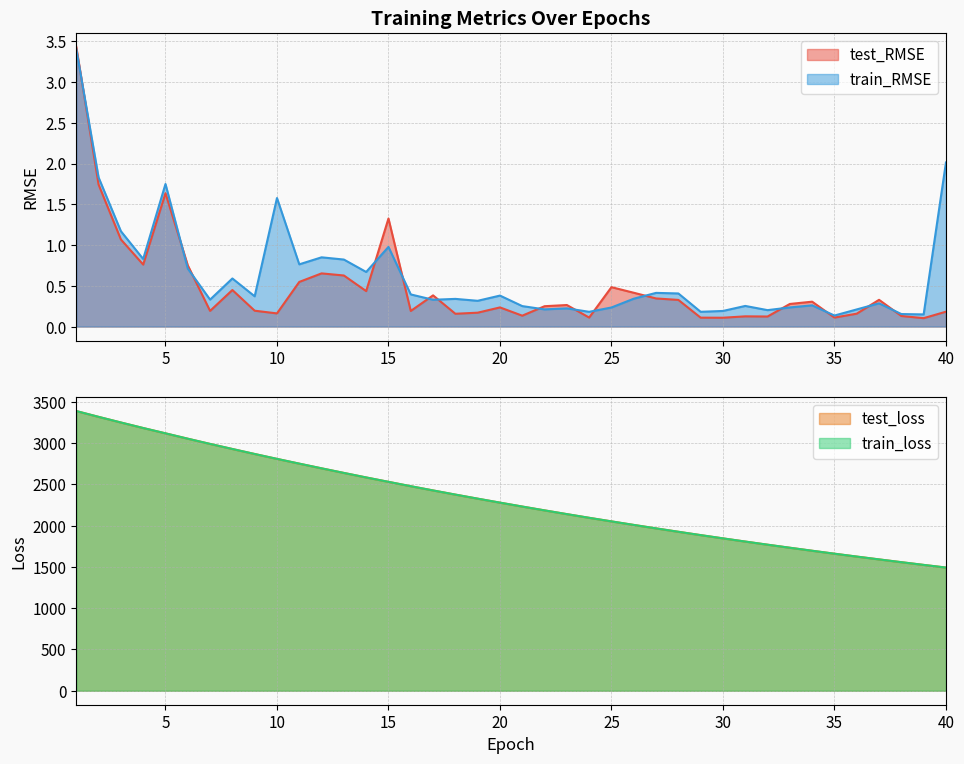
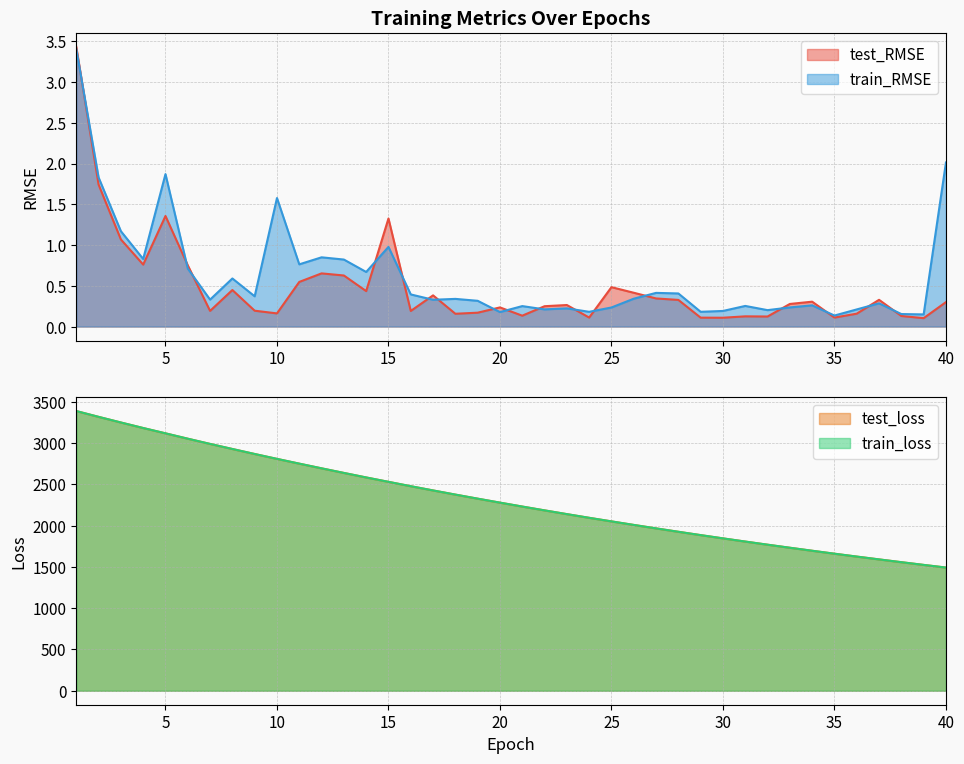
Training Metrics Over Epochs, test_RMSE, 5: 1.6 -> 1.4
Training Metrics Over Epochs, train_RMSE, 5: 1.7 -> 1.9
Training Metrics Over Epochs, train_RMSE, 20: 0.4 -> 0.2
Training Metrics Over Epochs, test_RMSE, 40: 0.2 -> 0.3
